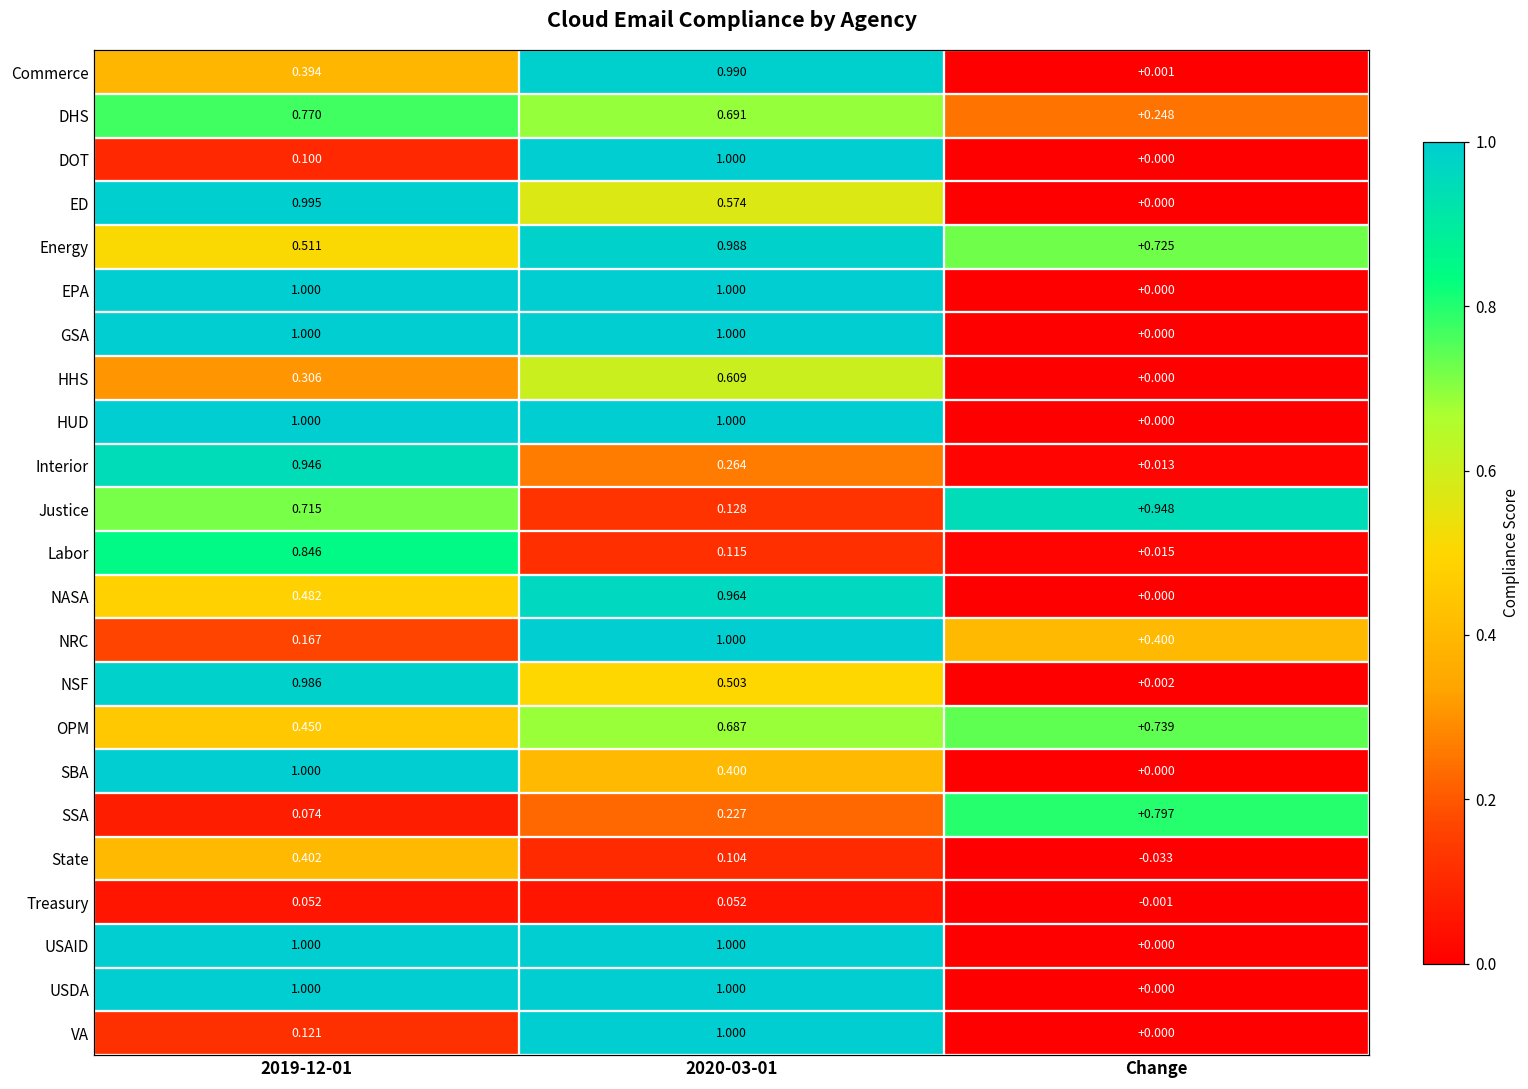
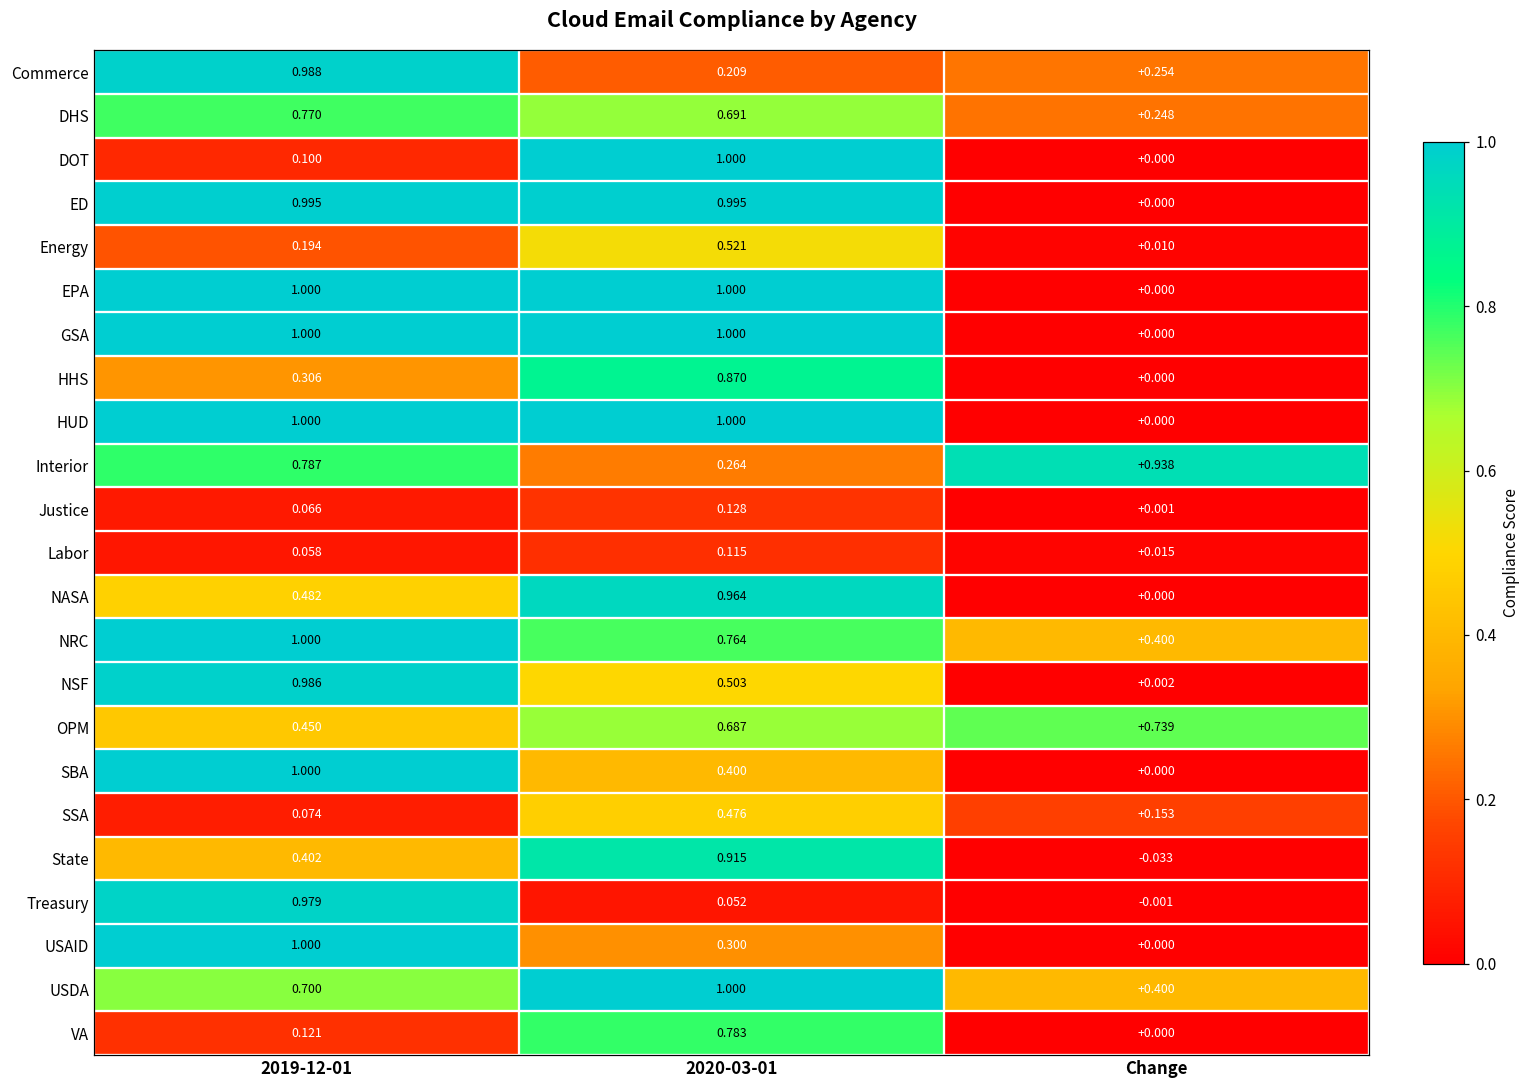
Commerce, 2019-12-01: 0.394 -> 0.988
Commerce, 2020-03-01: 0.990 -> 0.209
Commerce, Change: +0.001 -> +0.254
ED, 2020-03-01: 0.574 -> 0.995
Energy, 2019-12-01: 0.511 -> 0.194
Energy, 2020-03-01: 0.988 -> 0.521
Energy, Change: +0.725 -> +0.010
HHS, 2020-03-01: 0.609 -> 0.870
Interior, 2019-12-01: 0.946 -> 0.787
Interior, Change: +0.013 -> +0.938
Justice, 2019-12-01: 0.715 -> 0.066
Justice, Change: +0.948 -> +0.001
Labor, 2019-12-01: 0.846 -> 0.058
NRC, 2019-12-01: 0.167 -> 1.000
NRC, 2020-03-01: 1.000 -> 0.764
SSA, 2020-03-01: 0.227 -> 0.476
SSA, Change: +0.797 -> +0.153
State, 2020-03-01: 0.104 -> 0.915
Treasury, 2019-12-01: 0.052 -> 0.979
USAID, 2020-03-01: 1.000 -> 0.300
USDA, 2019-12-01: 1.000 -> 0.700
USDA, Change: +0.000 -> +0.400
VA, 2020-03-01: 1.000 -> 0.783
